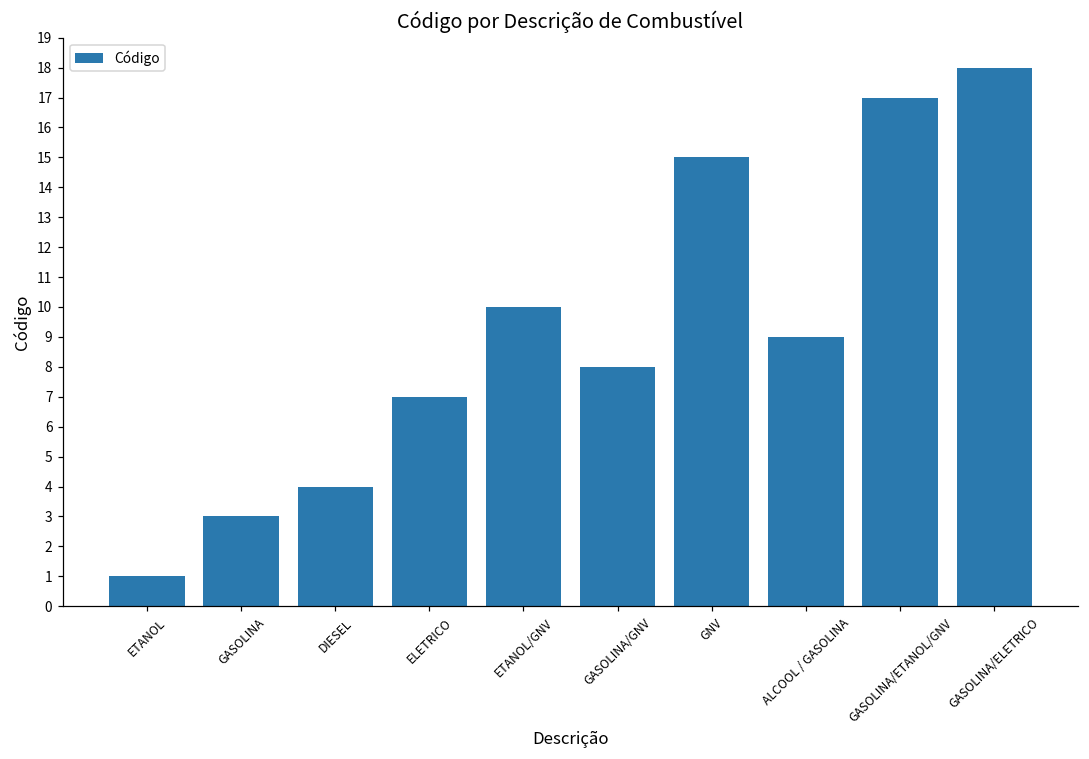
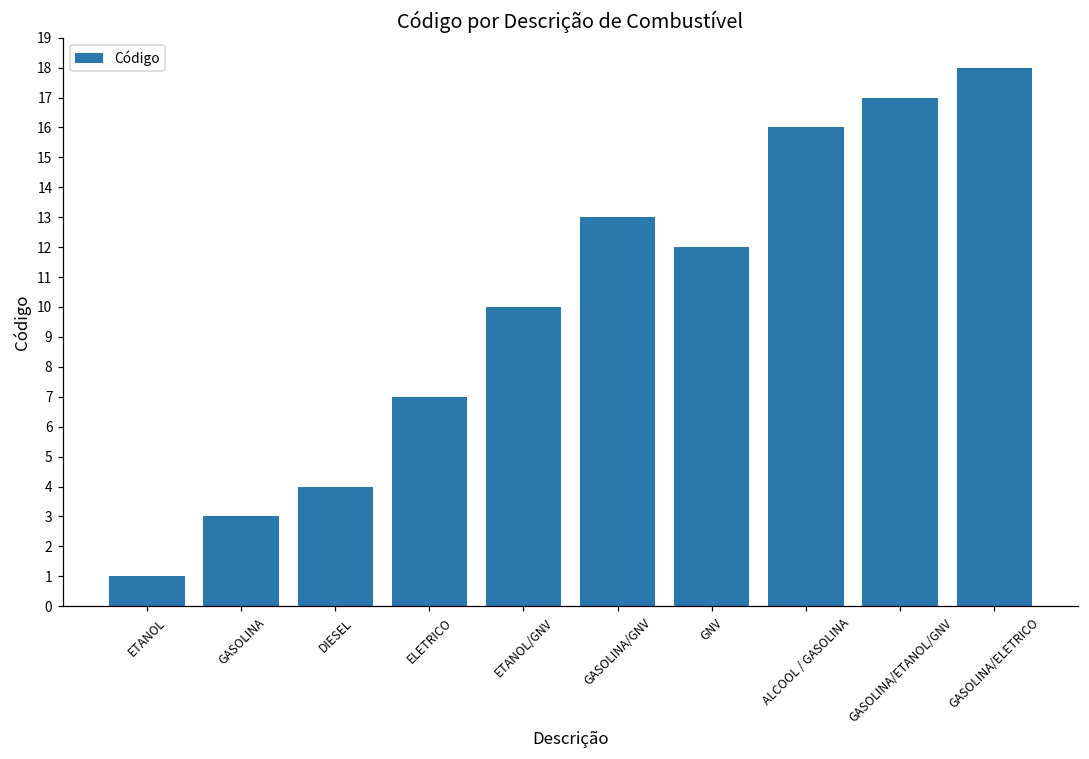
GASOLINA/GNV: 8 -> 13
GNV: 15 -> 12
ALCOOL / GASOLINA: 9 -> 16
